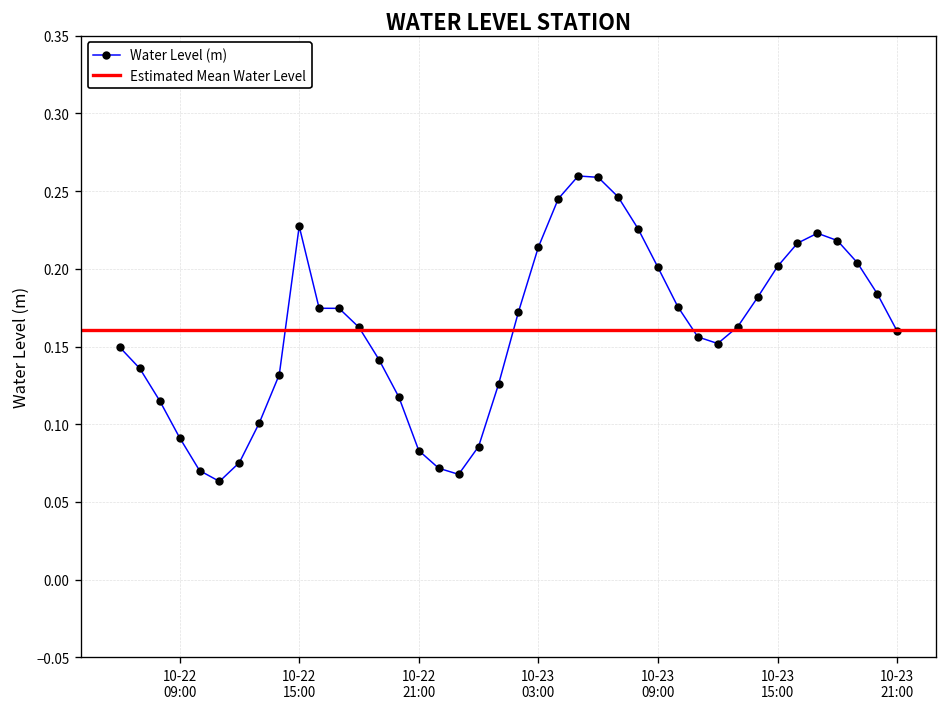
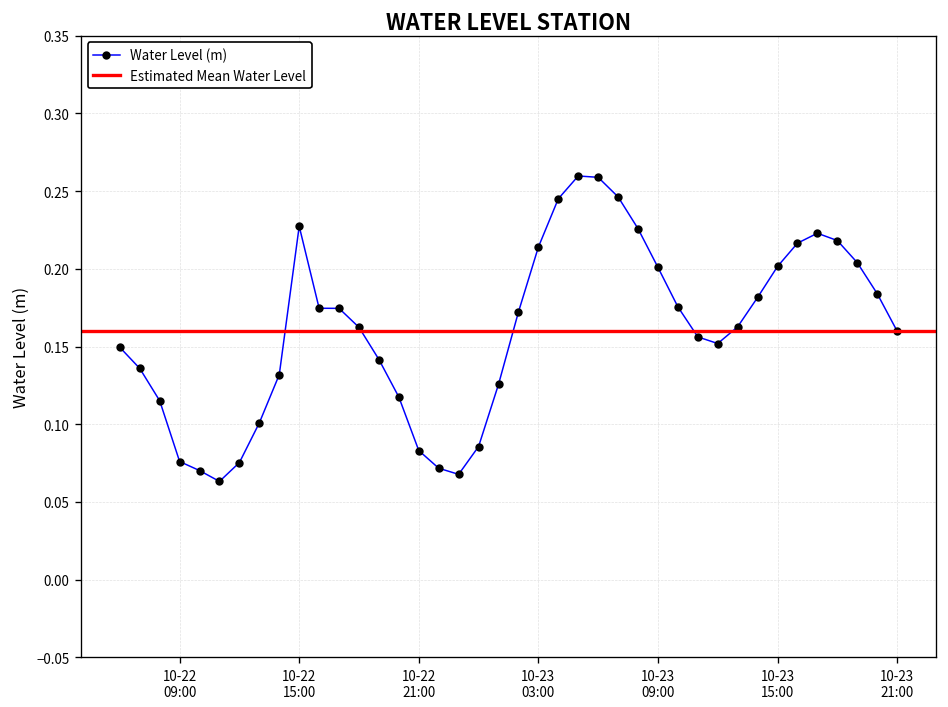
10-22 09:00: 0.091 -> 0.076
